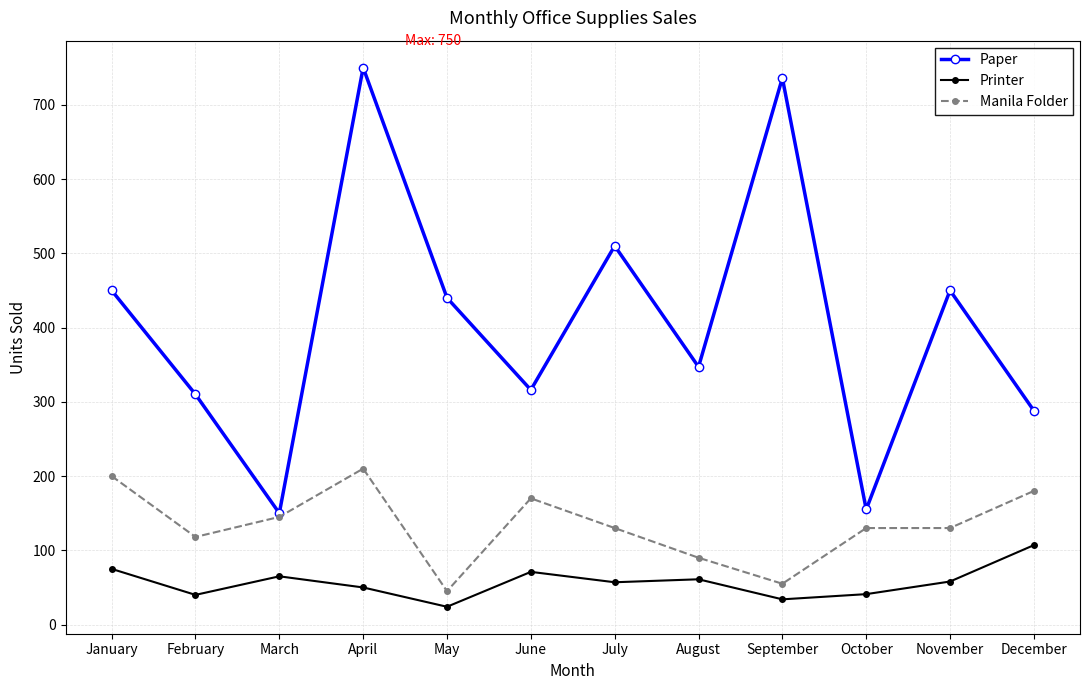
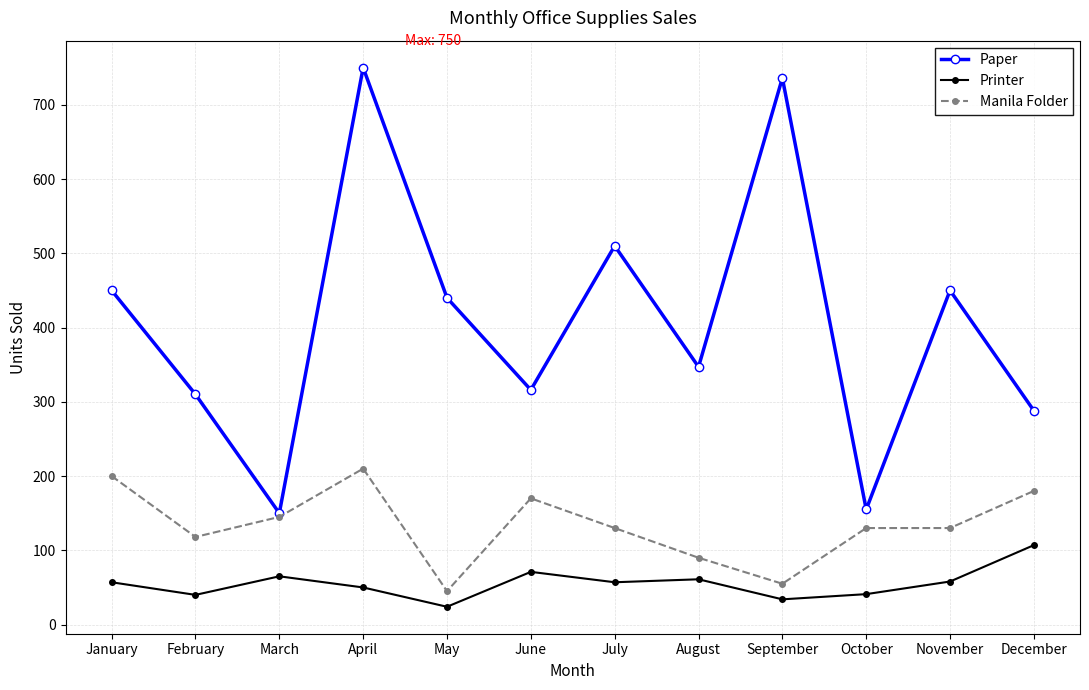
Printer, January: 80 -> 60
